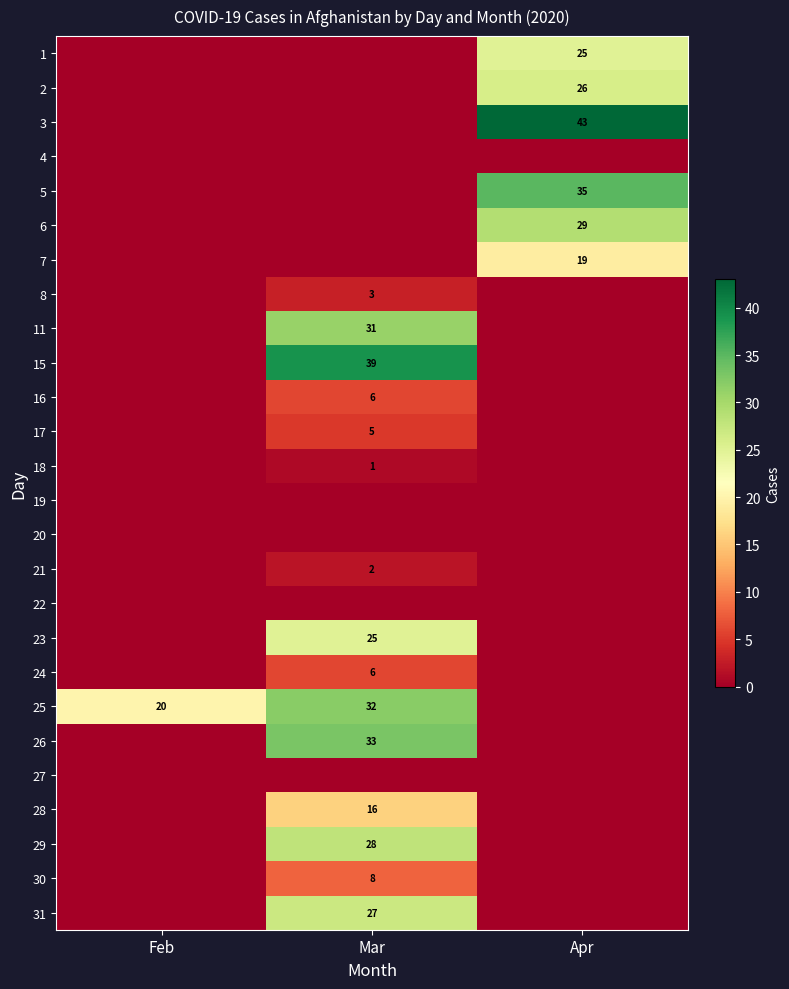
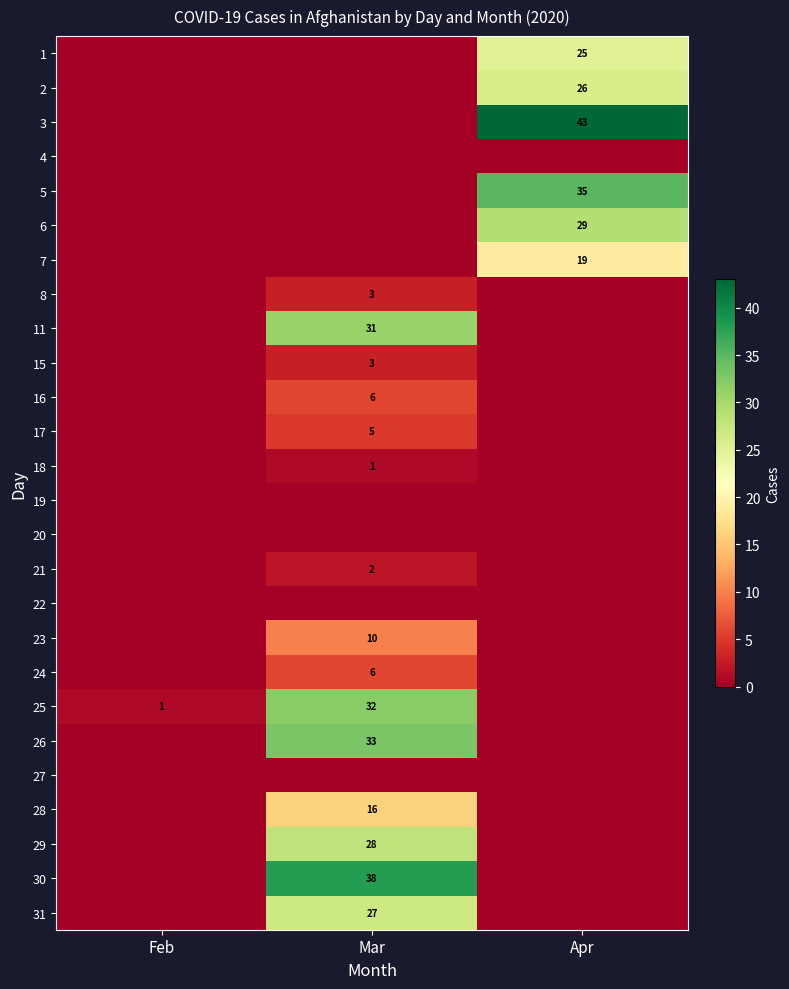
15, Mar: 39 -> 3
23, Mar: 25 -> 10
25, Feb: 20 -> 1
30, Mar: 8 -> 38
